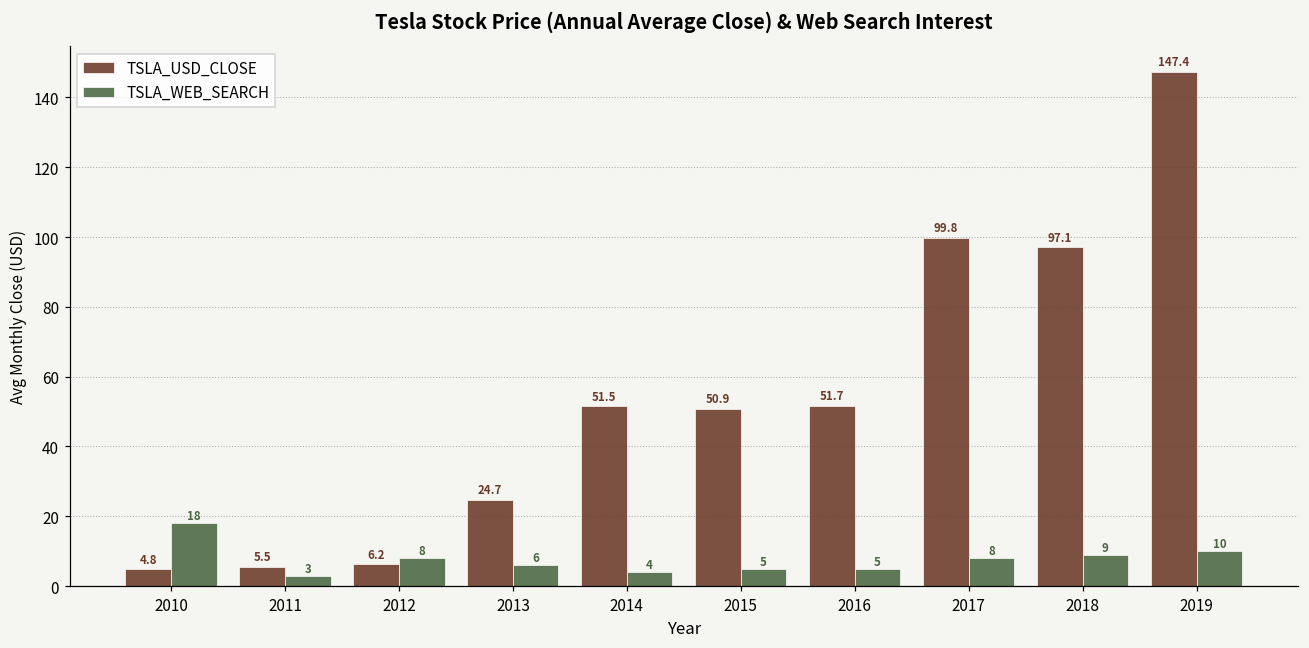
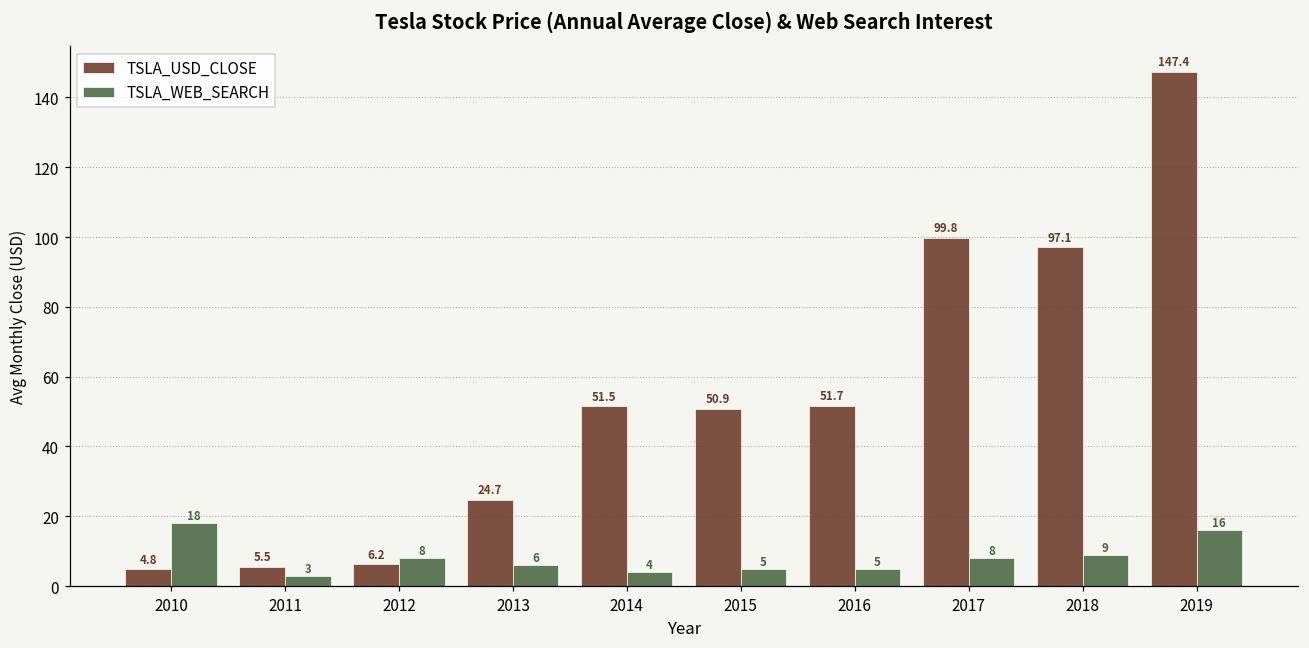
TSLA_WEB_SEARCH, 2019: 10 -> 16
